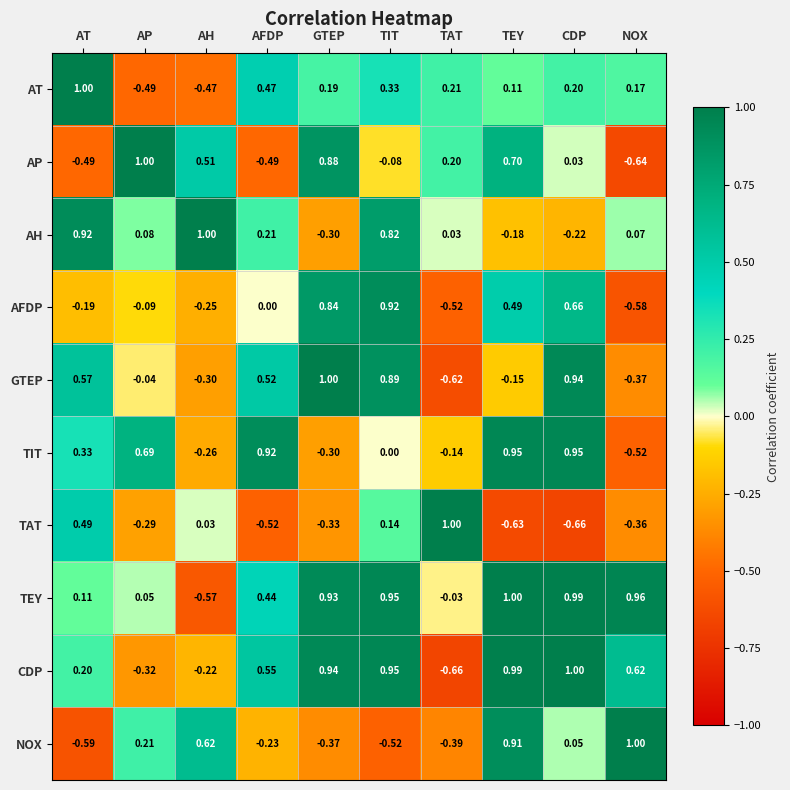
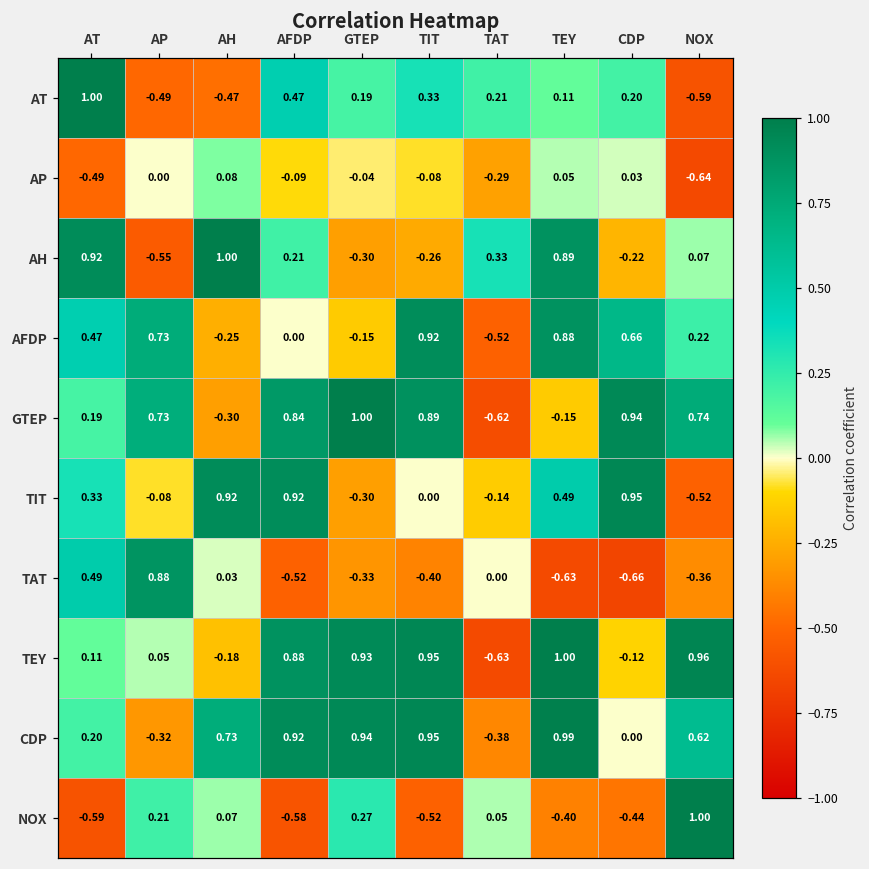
AT, NOX: 0.17 -> -0.59
AP, AP: 1.00 -> 0.00
AP, AH: 0.51 -> 0.08
AP, AFDP: -0.49 -> -0.09
AP, GTEP: 0.88 -> -0.04
AP, TAT: 0.20 -> -0.29
AP, TEY: 0.70 -> 0.05
AH, AP: 0.08 -> -0.55
AH, TIT: 0.82 -> -0.26
AH, TAT: 0.03 -> 0.33
AH, TEY: -0.18 -> 0.89
AFDP, AT: -0.19 -> 0.47
AFDP, AP: -0.09 -> 0.73
AFDP, GTEP: 0.84 -> -0.15
AFDP, TEY: 0.49 -> 0.88
AFDP, NOX: -0.58 -> 0.22
GTEP, AT: 0.57 -> 0.19
GTEP, AP: -0.04 -> 0.73
GTEP, AFDP: 0.52 -> 0.84
GTEP, NOX: -0.37 -> 0.74
TIT, AP: 0.69 -> -0.08
TIT, AH: -0.26 -> 0.92
TIT, TEY: 0.95 -> 0.49
TAT, AP: -0.29 -> 0.88
TAT, TIT: 0.14 -> -0.40
TAT, TAT: 1.00 -> 0.00
TEY, AH: -0.57 -> -0.18
TEY, AFDP: 0.44 -> 0.88
TEY, TAT: -0.03 -> -0.63
TEY, CDP: 0.99 -> -0.12
CDP, AH: -0.22 -> 0.73
CDP, AFDP: 0.55 -> 0.92
CDP, TAT: -0.66 -> -0.38
CDP, CDP: 1.00 -> 0.00
NOX, AH: 0.62 -> 0.07
NOX, AFDP: -0.23 -> -0.58
NOX, GTEP: -0.37 -> 0.27
NOX, TAT: -0.39 -> 0.05
NOX, TEY: 0.91 -> -0.40
NOX, CDP: 0.05 -> -0.44
